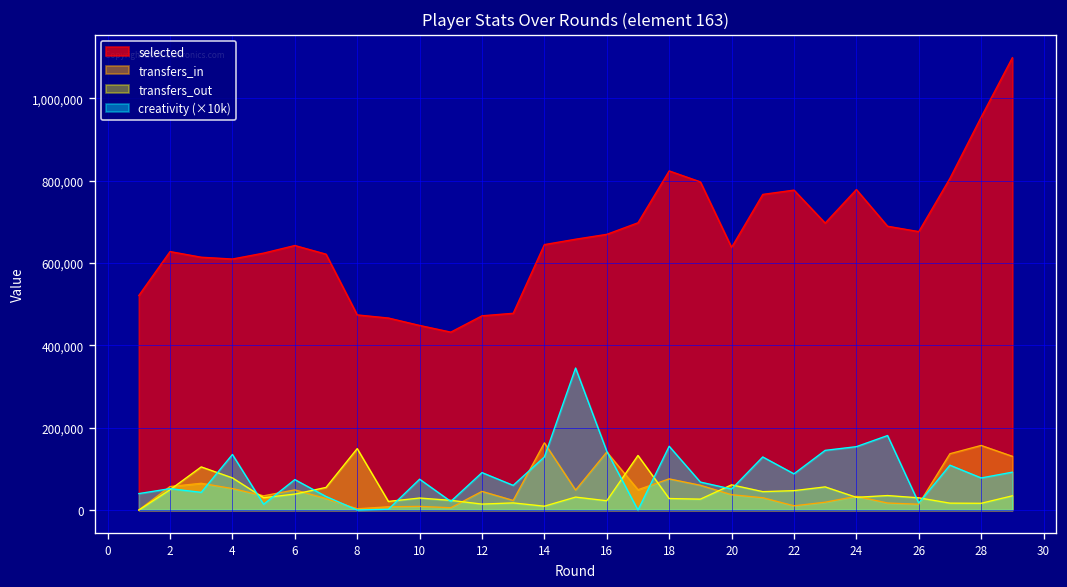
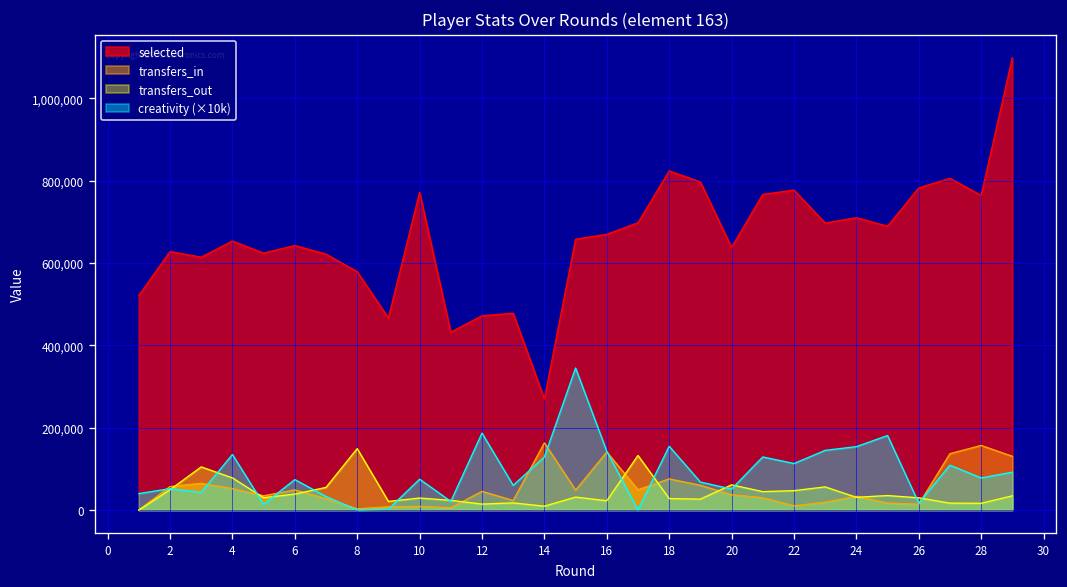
selected, 4: 610,000 -> 650,000
selected, 8: 470,000 -> 580,000
selected, 10: 450,000 -> 770,000
creativity (×10k), 12: 90,000 -> 190,000
selected, 14: 640,000 -> 270,000
creativity (×10k), 22: 90,000 -> 110,000
selected, 24: 780,000 -> 710,000
selected, 26: 680,000 -> 780,000
selected, 28: 950,000 -> 760,000
